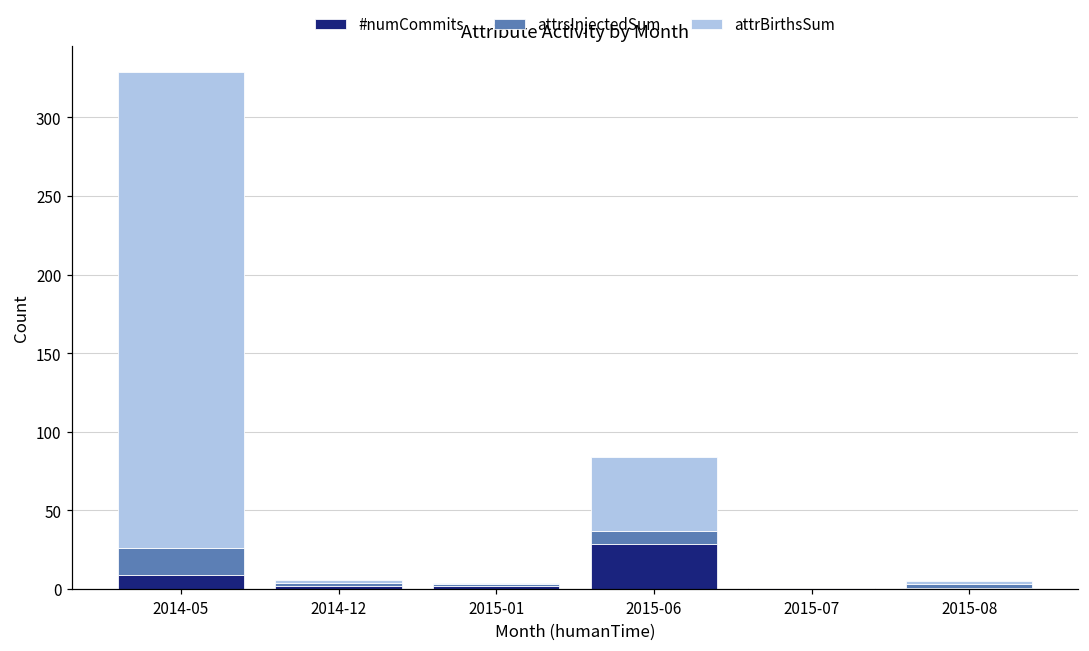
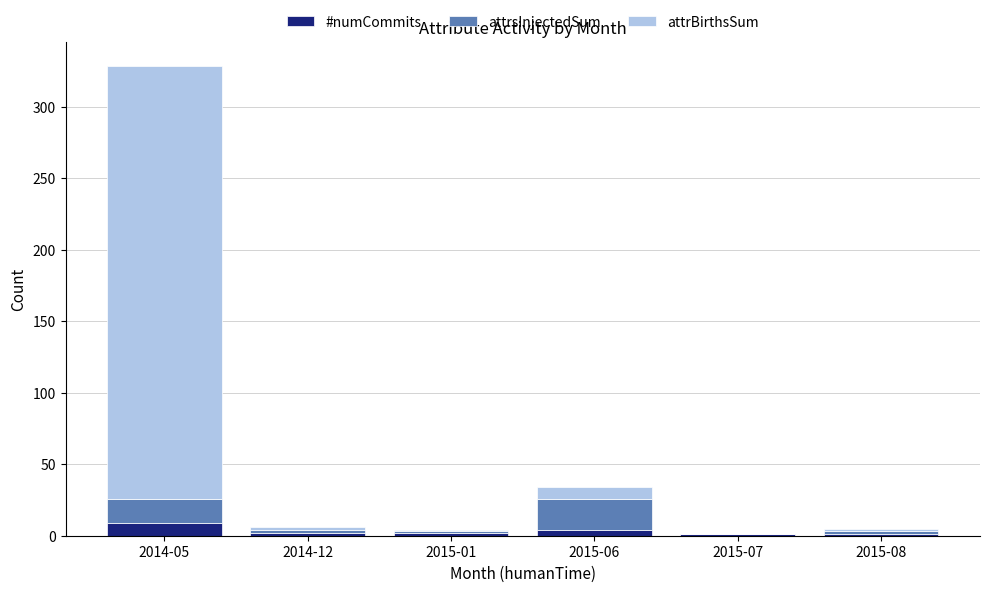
#numCommits, 2015-06: 29 -> 4
attrsInjectedSum, 2015-06: 8 -> 22
attrBirthsSum, 2015-06: 47 -> 8
